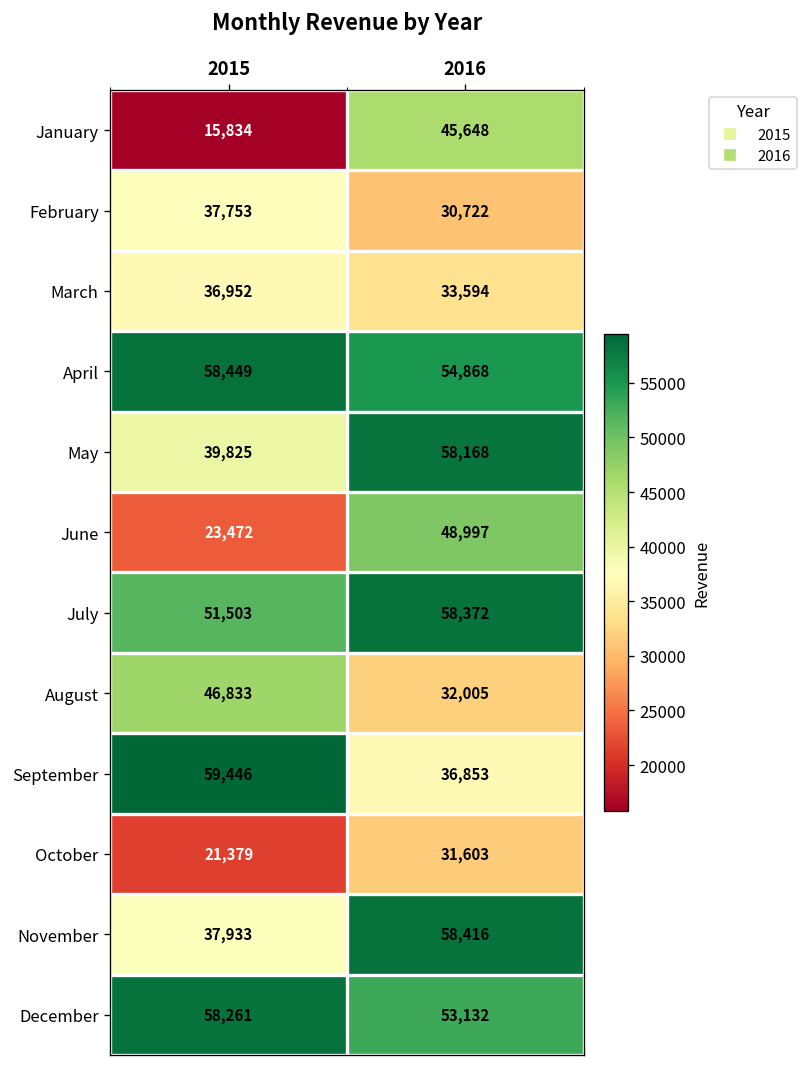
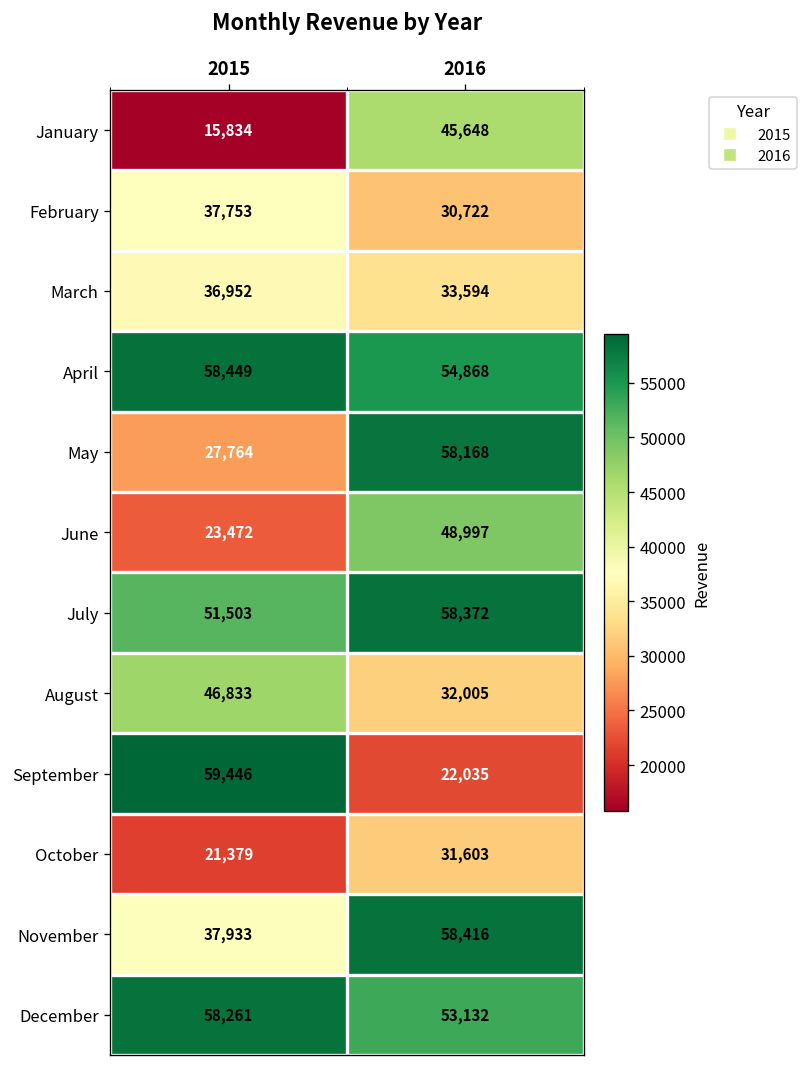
May, 2015: 39,825 -> 27,764
September, 2016: 36,853 -> 22,035
